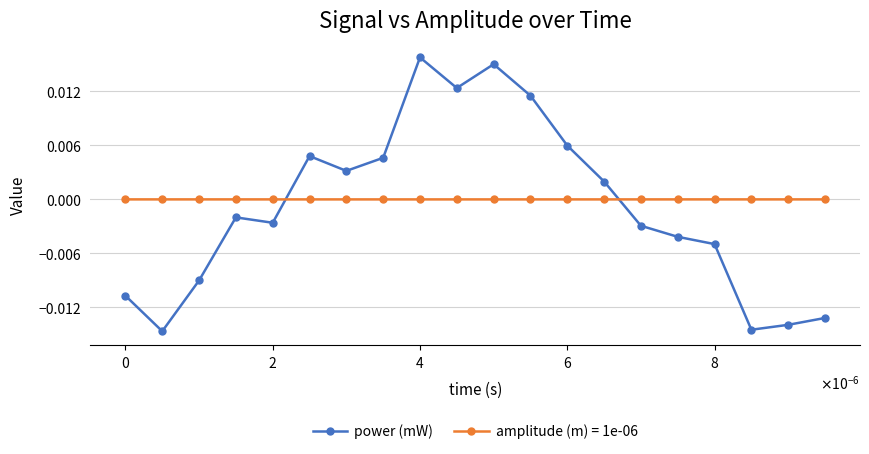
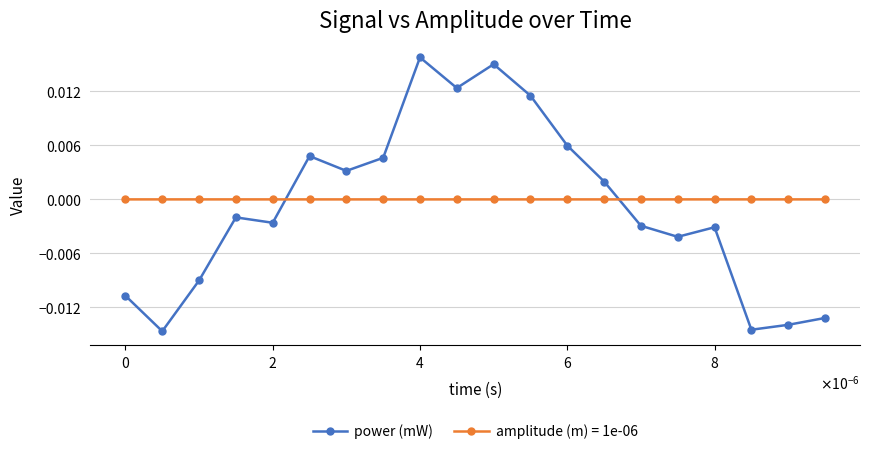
power (mW), 8: -0.005 -> -0.003
